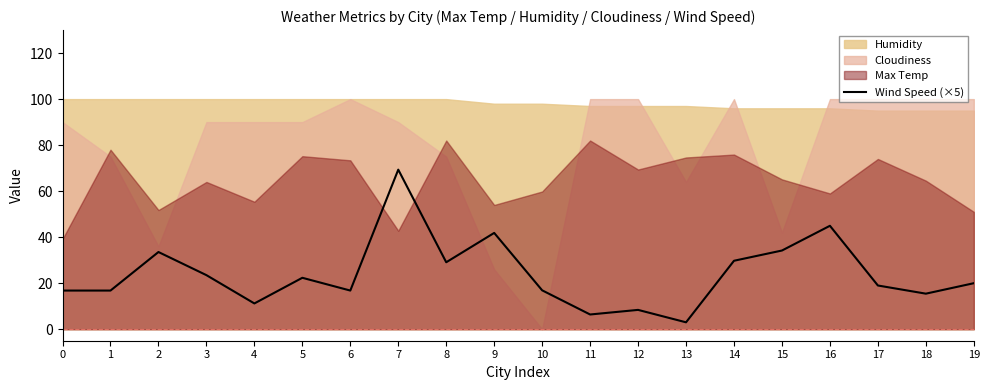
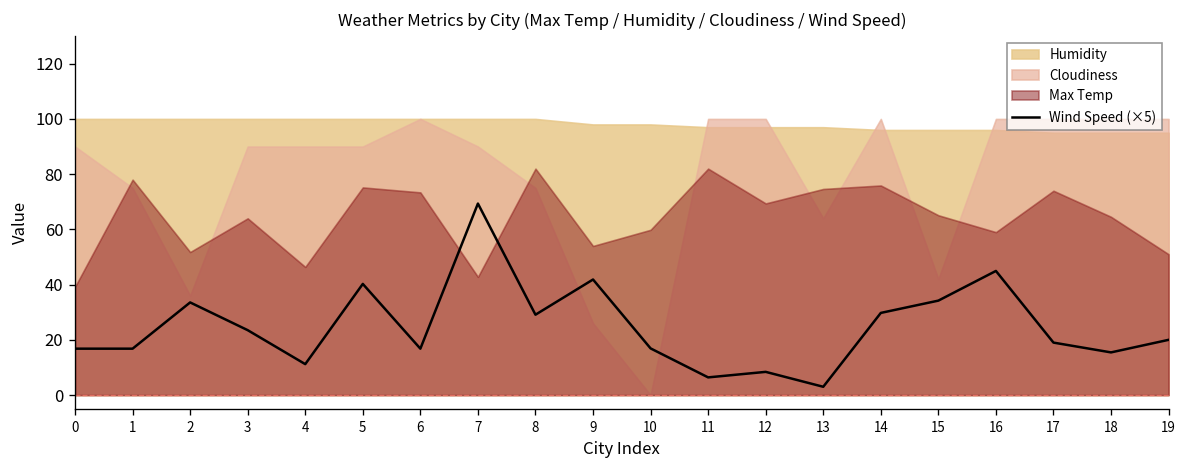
Max Temp, 4: 55 -> 46
Wind Speed (×5), 5: 22 -> 40
